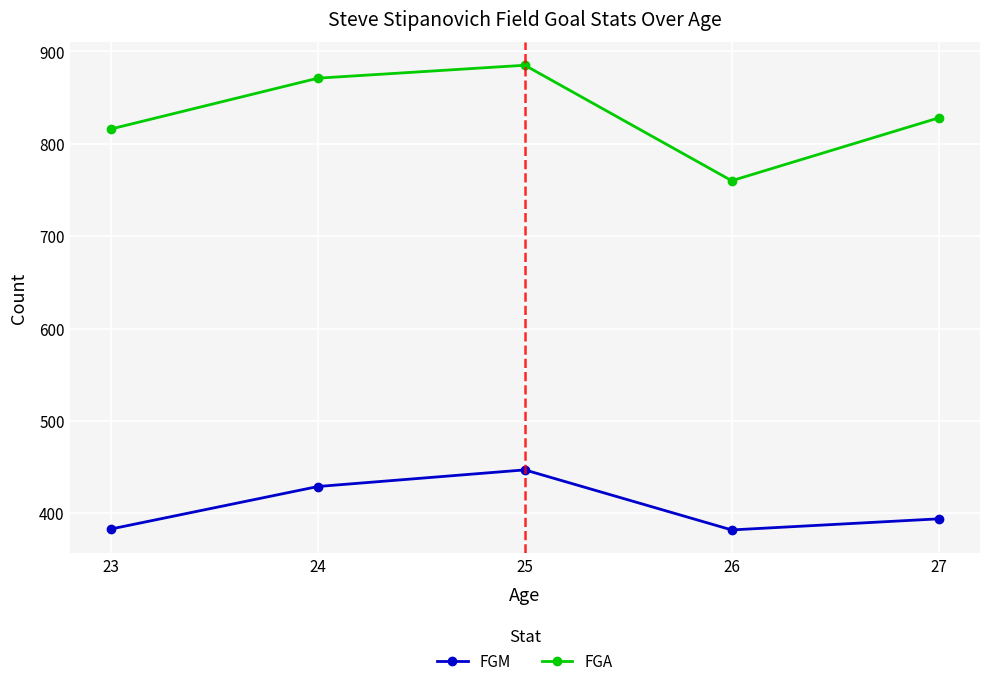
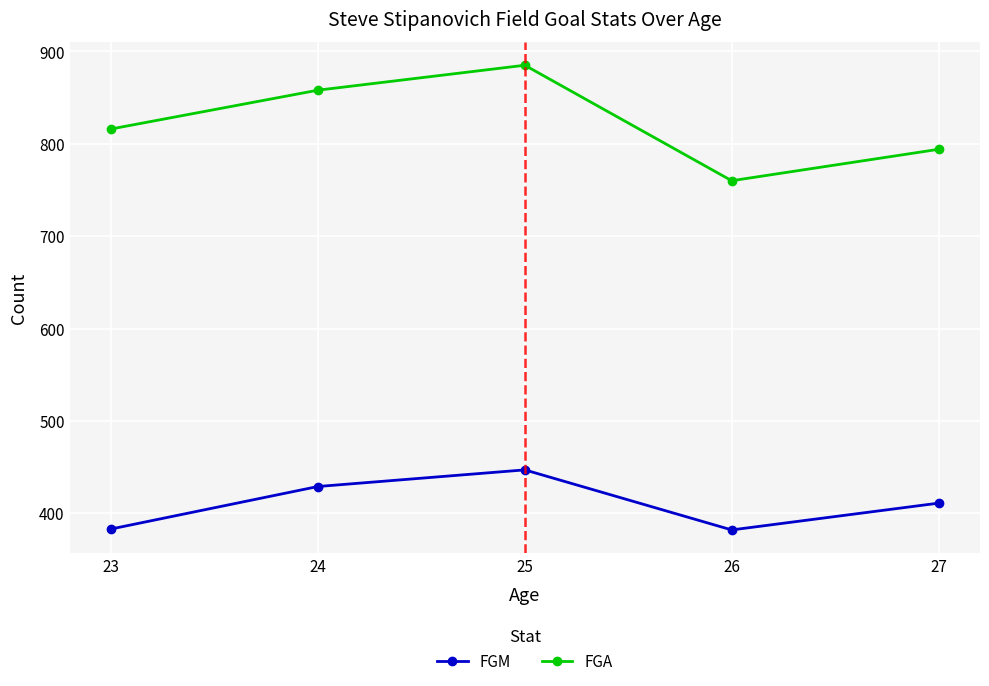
FGA, 24: 870 -> 860
FGM, 27: 390 -> 410
FGA, 27: 830 -> 790
